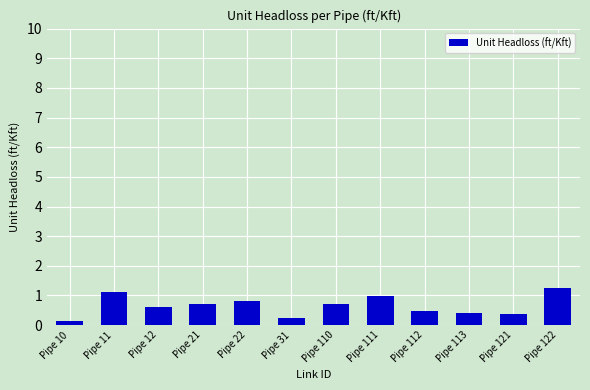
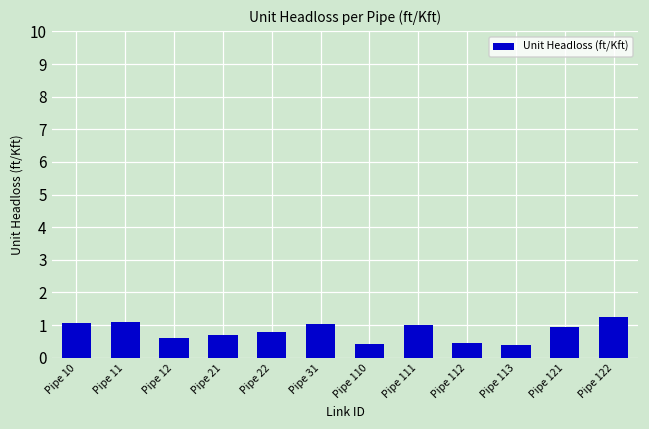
Pipe 10: 0.1 -> 1.1
Pipe 31: 0.3 -> 1.0
Pipe 110: 0.7 -> 0.4
Pipe 121: 0.4 -> 1.0
